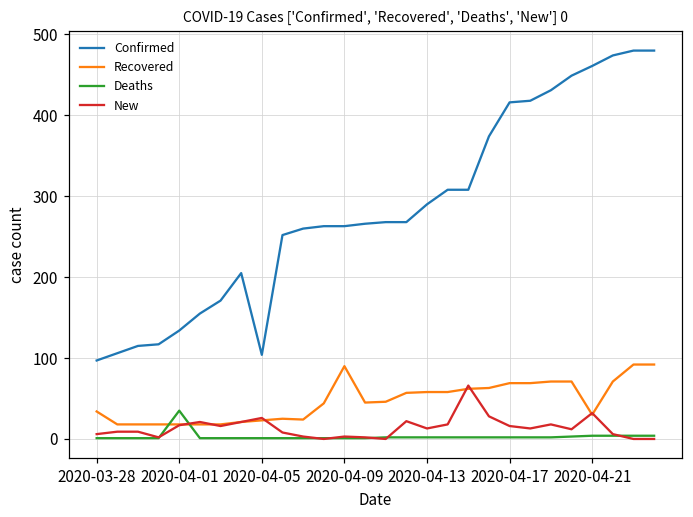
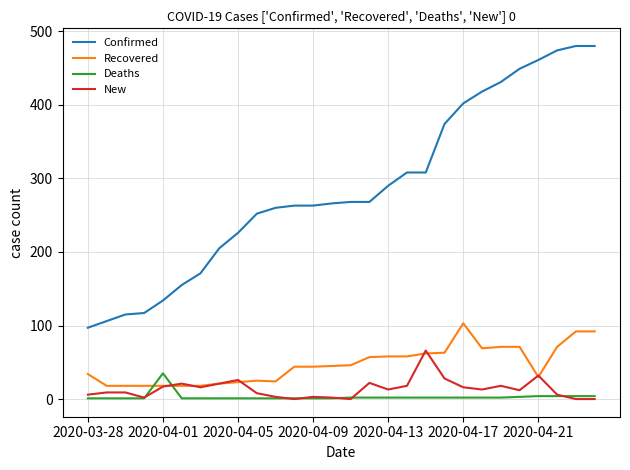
Confirmed, 2020-04-05: 100 -> 230
Recovered, 2020-04-09: 90 -> 40
Confirmed, 2020-04-17: 420 -> 400
Recovered, 2020-04-17: 70 -> 100
